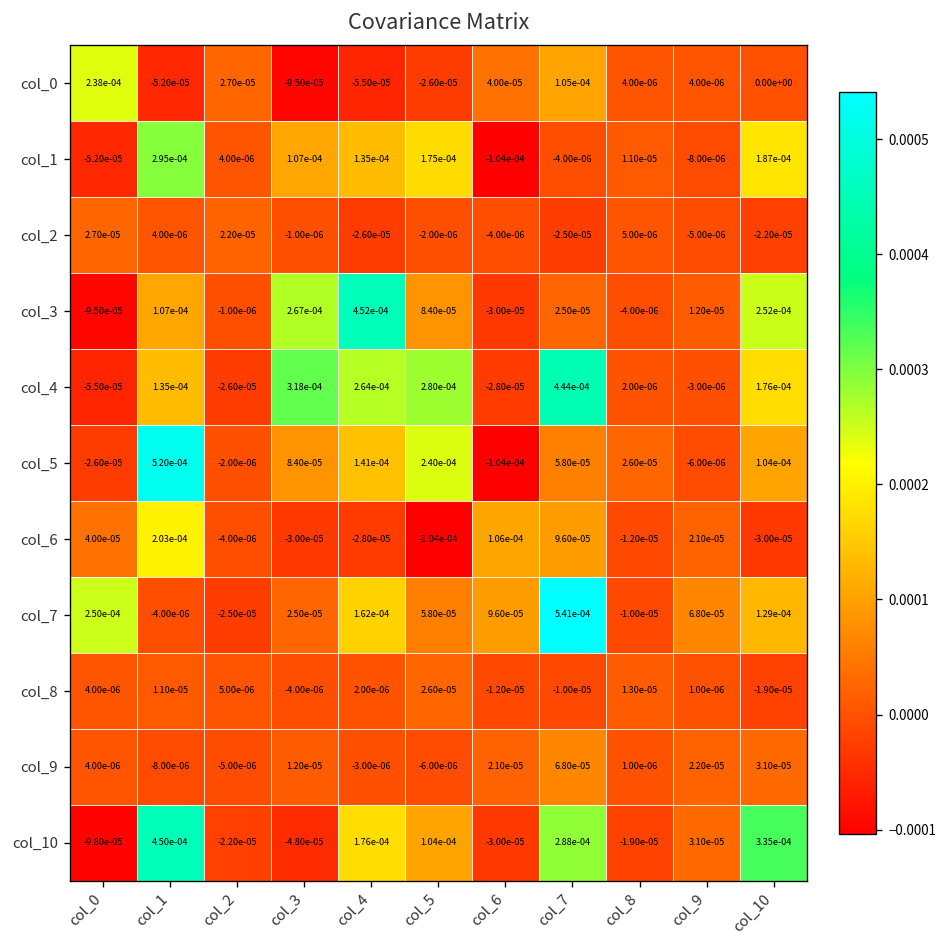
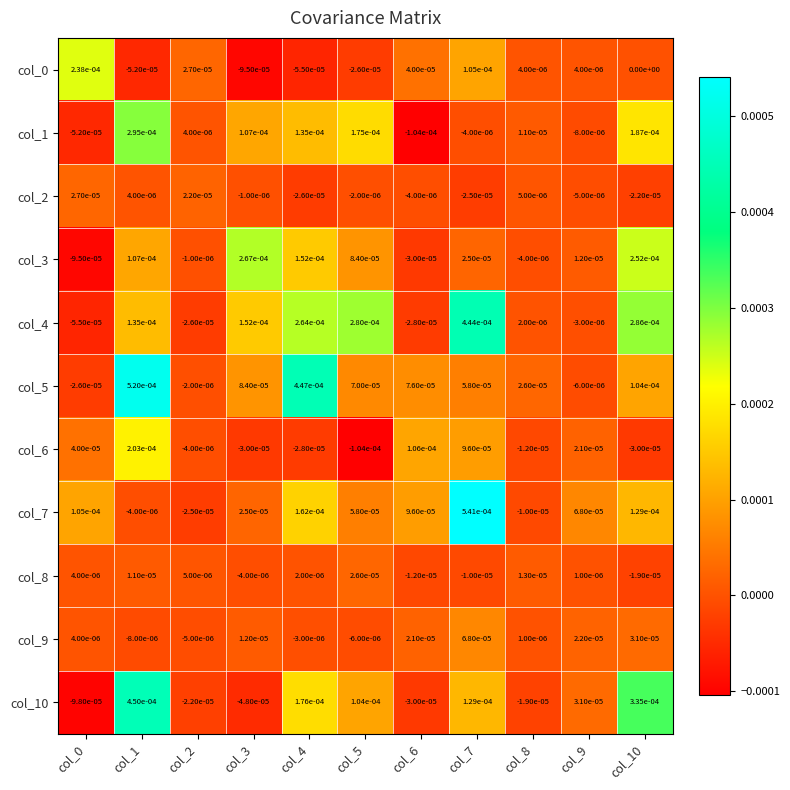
col_3, col_4: 4.52e-04 -> 1.52e-04
col_4, col_3: 3.18e-04 -> 1.52e-04
col_4, col_10: 1.76e-04 -> 2.86e-04
col_5, col_4: 1.41e-04 -> 4.47e-04
col_5, col_5: 2.40e-04 -> 7.00e-05
col_5, col_6: -1.04e-04 -> 7.60e-05
col_7, col_0: 2.50e-04 -> 1.05e-04
col_10, col_7: 2.88e-04 -> 1.29e-04
